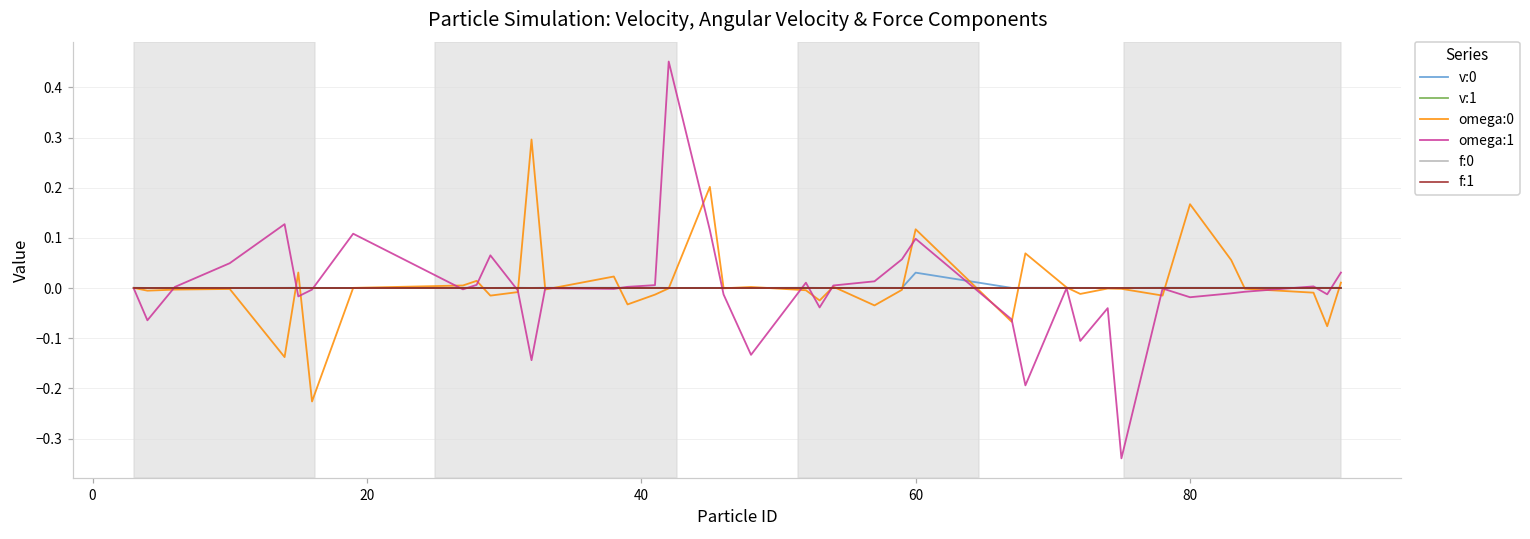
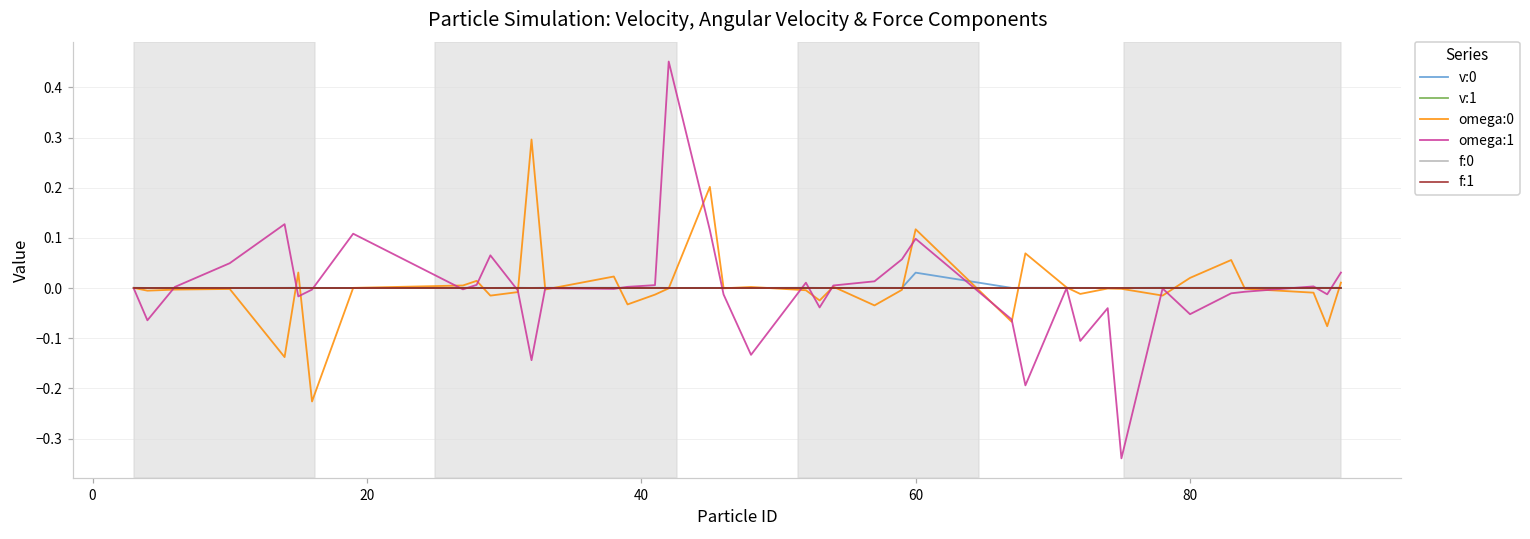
omega:0, 80: 0.17 -> 0.02
omega:1, 80: -0.02 -> -0.05
